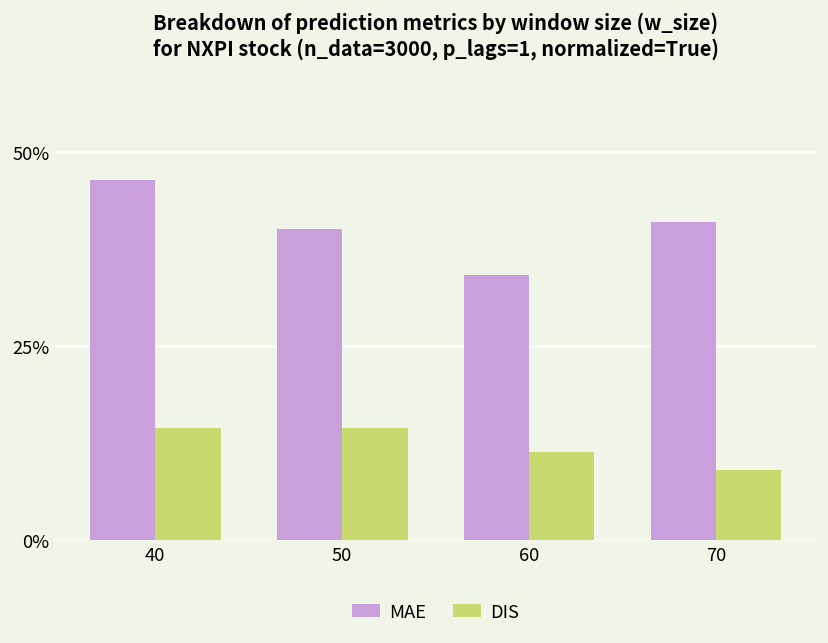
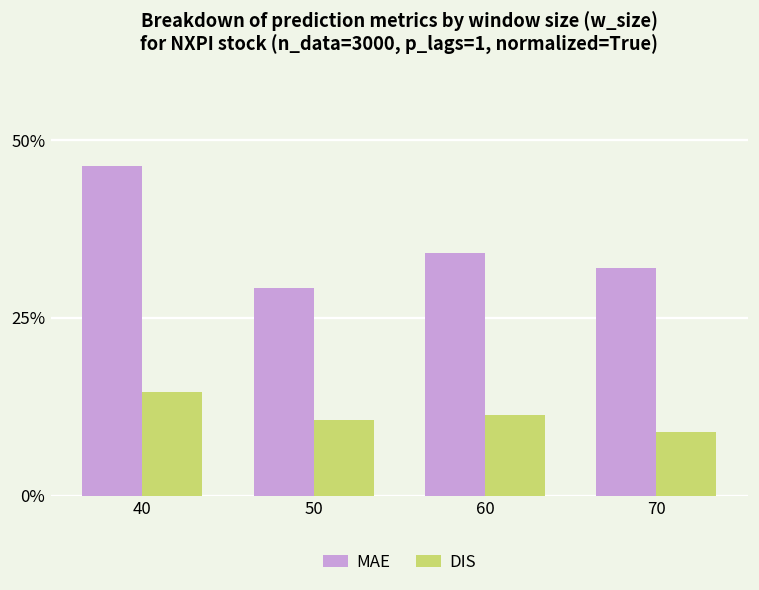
MAE, 50: 40% -> 29%
DIS, 50: 14% -> 11%
MAE, 70: 41% -> 32%
